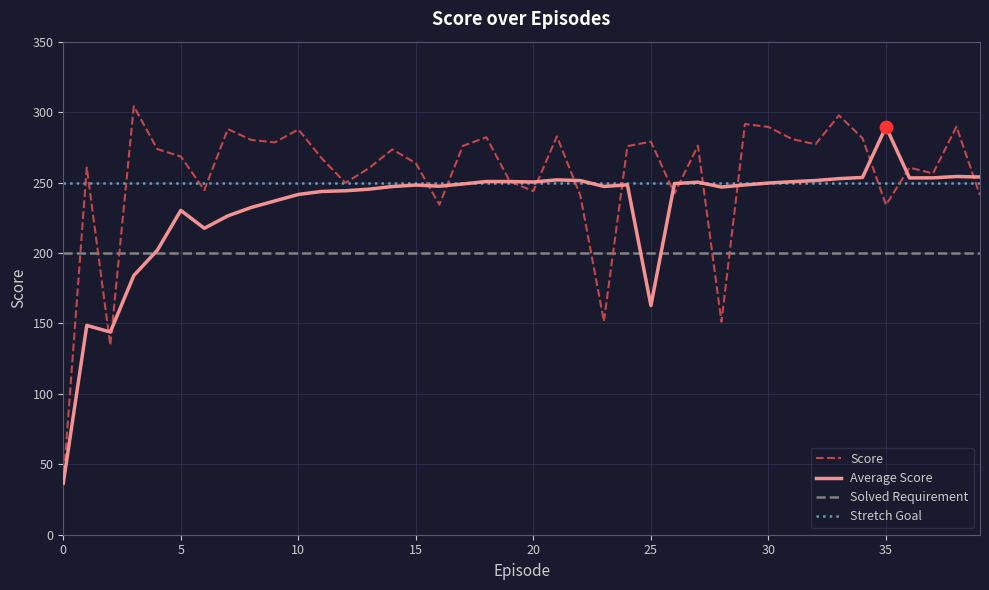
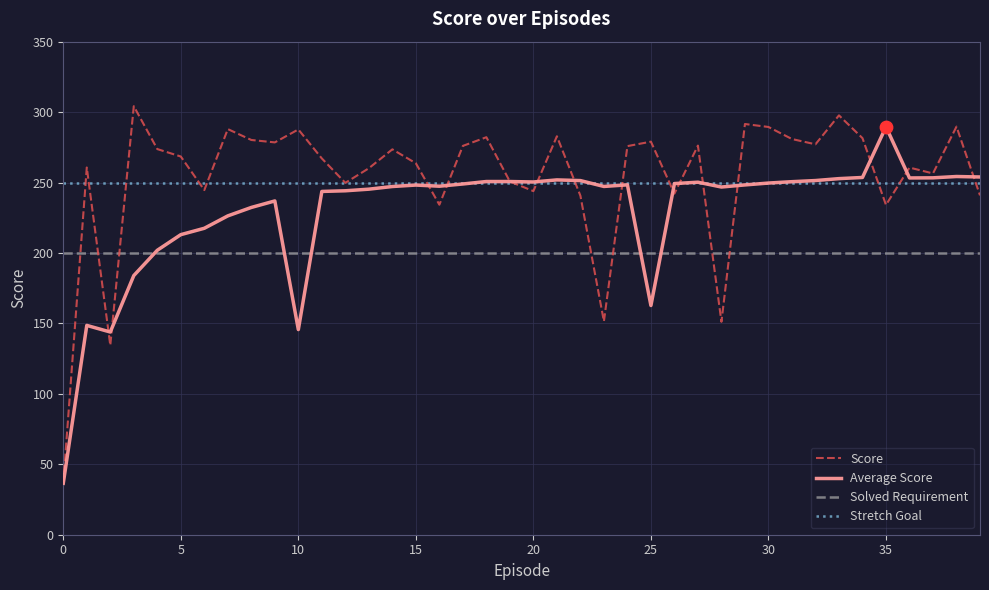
Average Score, 5: 230 -> 213
Average Score, 10: 242 -> 146
